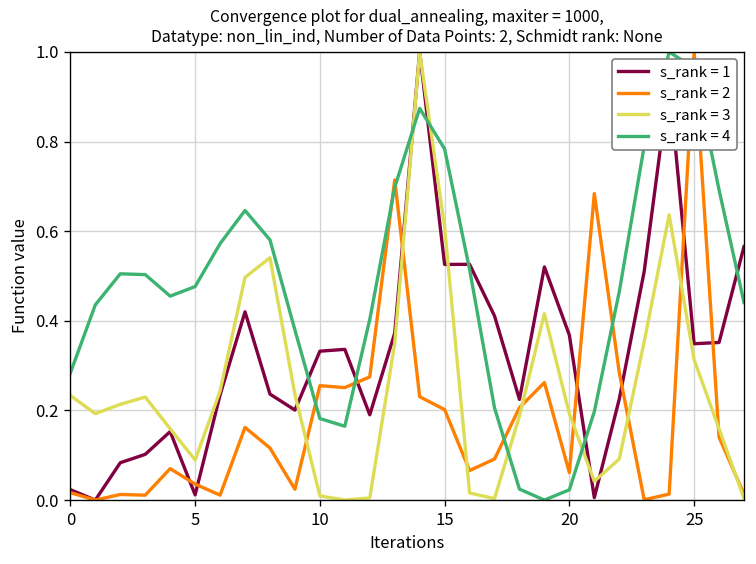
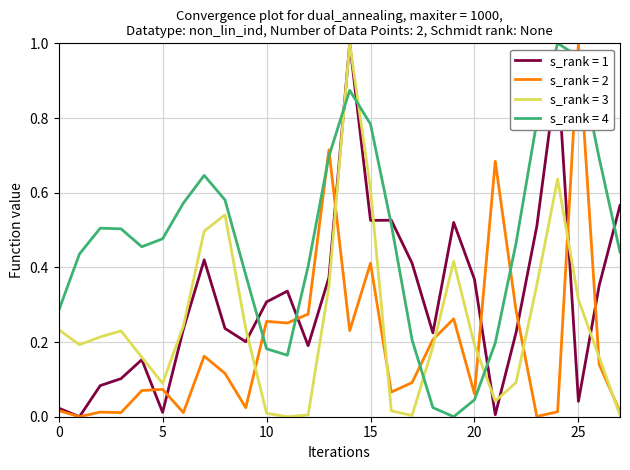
s_rank = 2, 5: 0.04 -> 0.07
s_rank = 1, 10: 0.33 -> 0.31
s_rank = 2, 15: 0.20 -> 0.41
s_rank = 4, 20: 0.02 -> 0.05
s_rank = 1, 25: 0.35 -> 0.04
